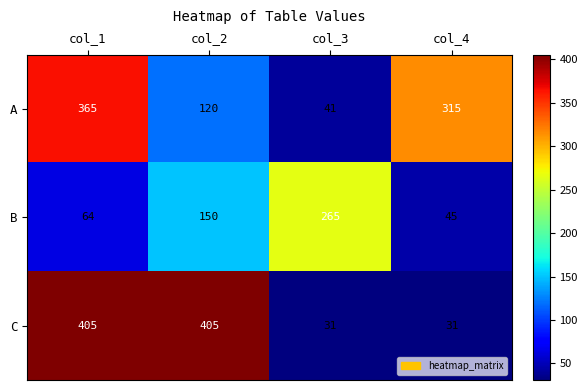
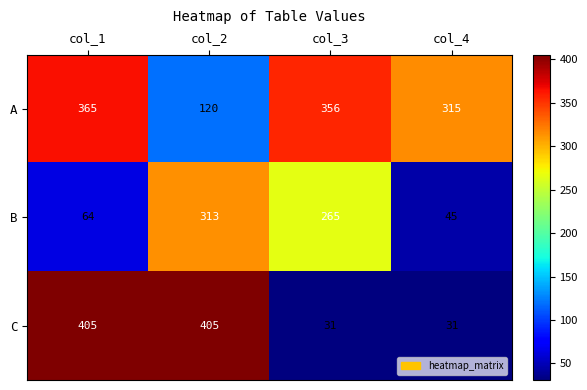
A, col_3: 41 -> 356
B, col_2: 150 -> 313
